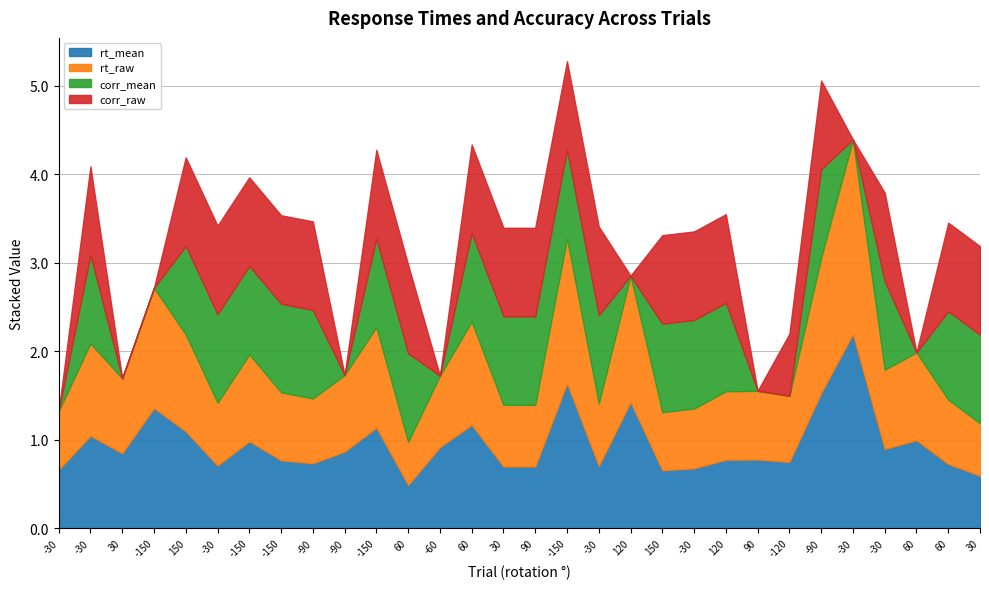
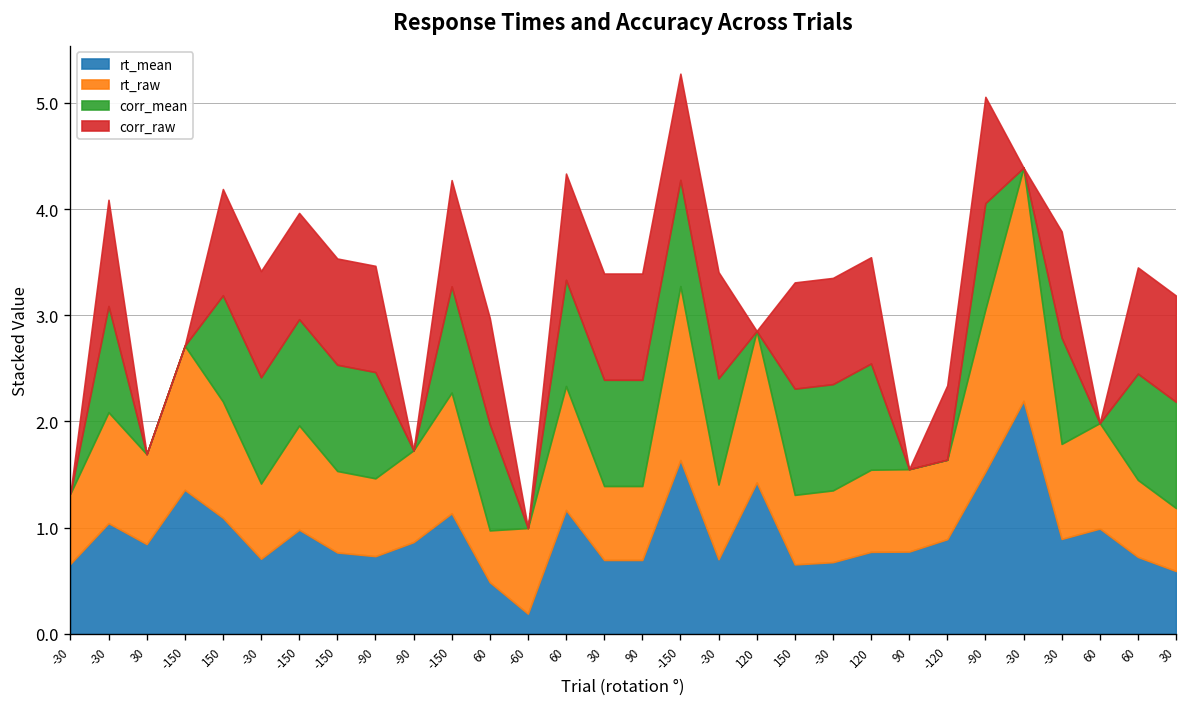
rt_mean, -60: 0.9 -> 0.2
rt_mean, -120: 0.7 -> 0.9
